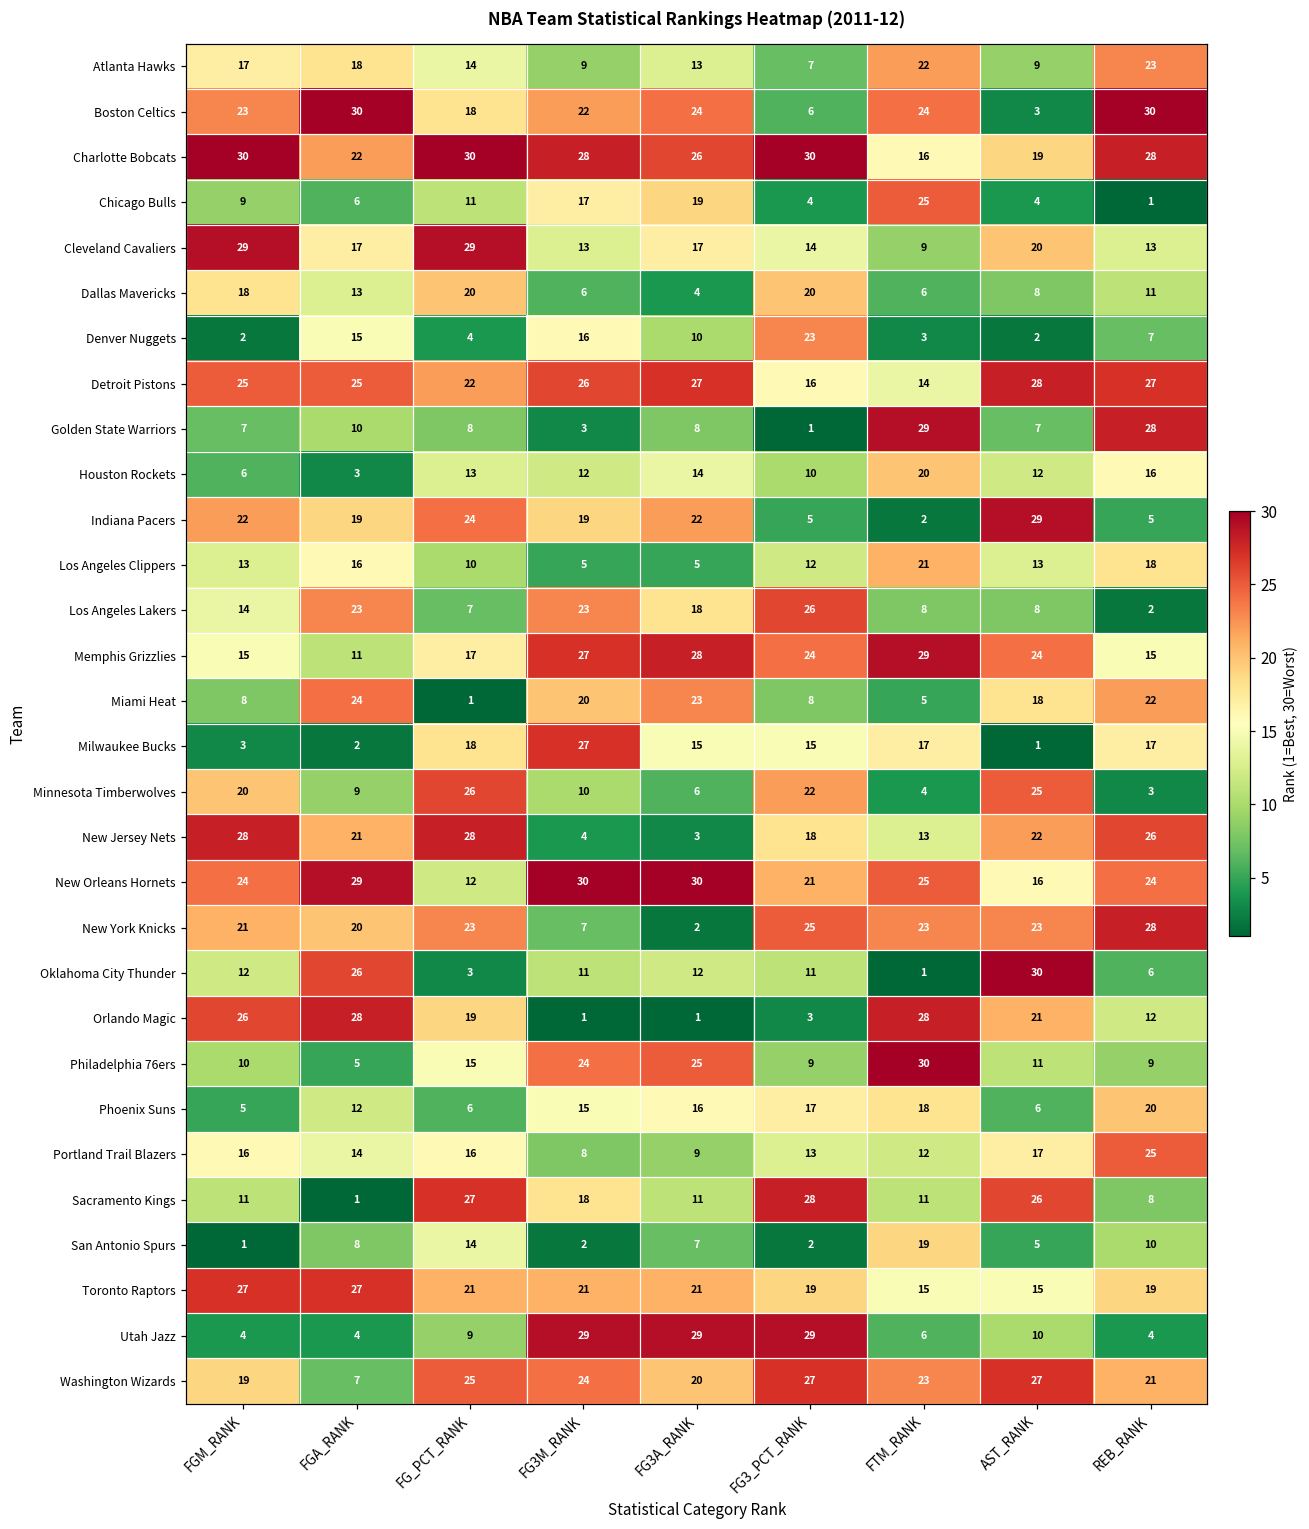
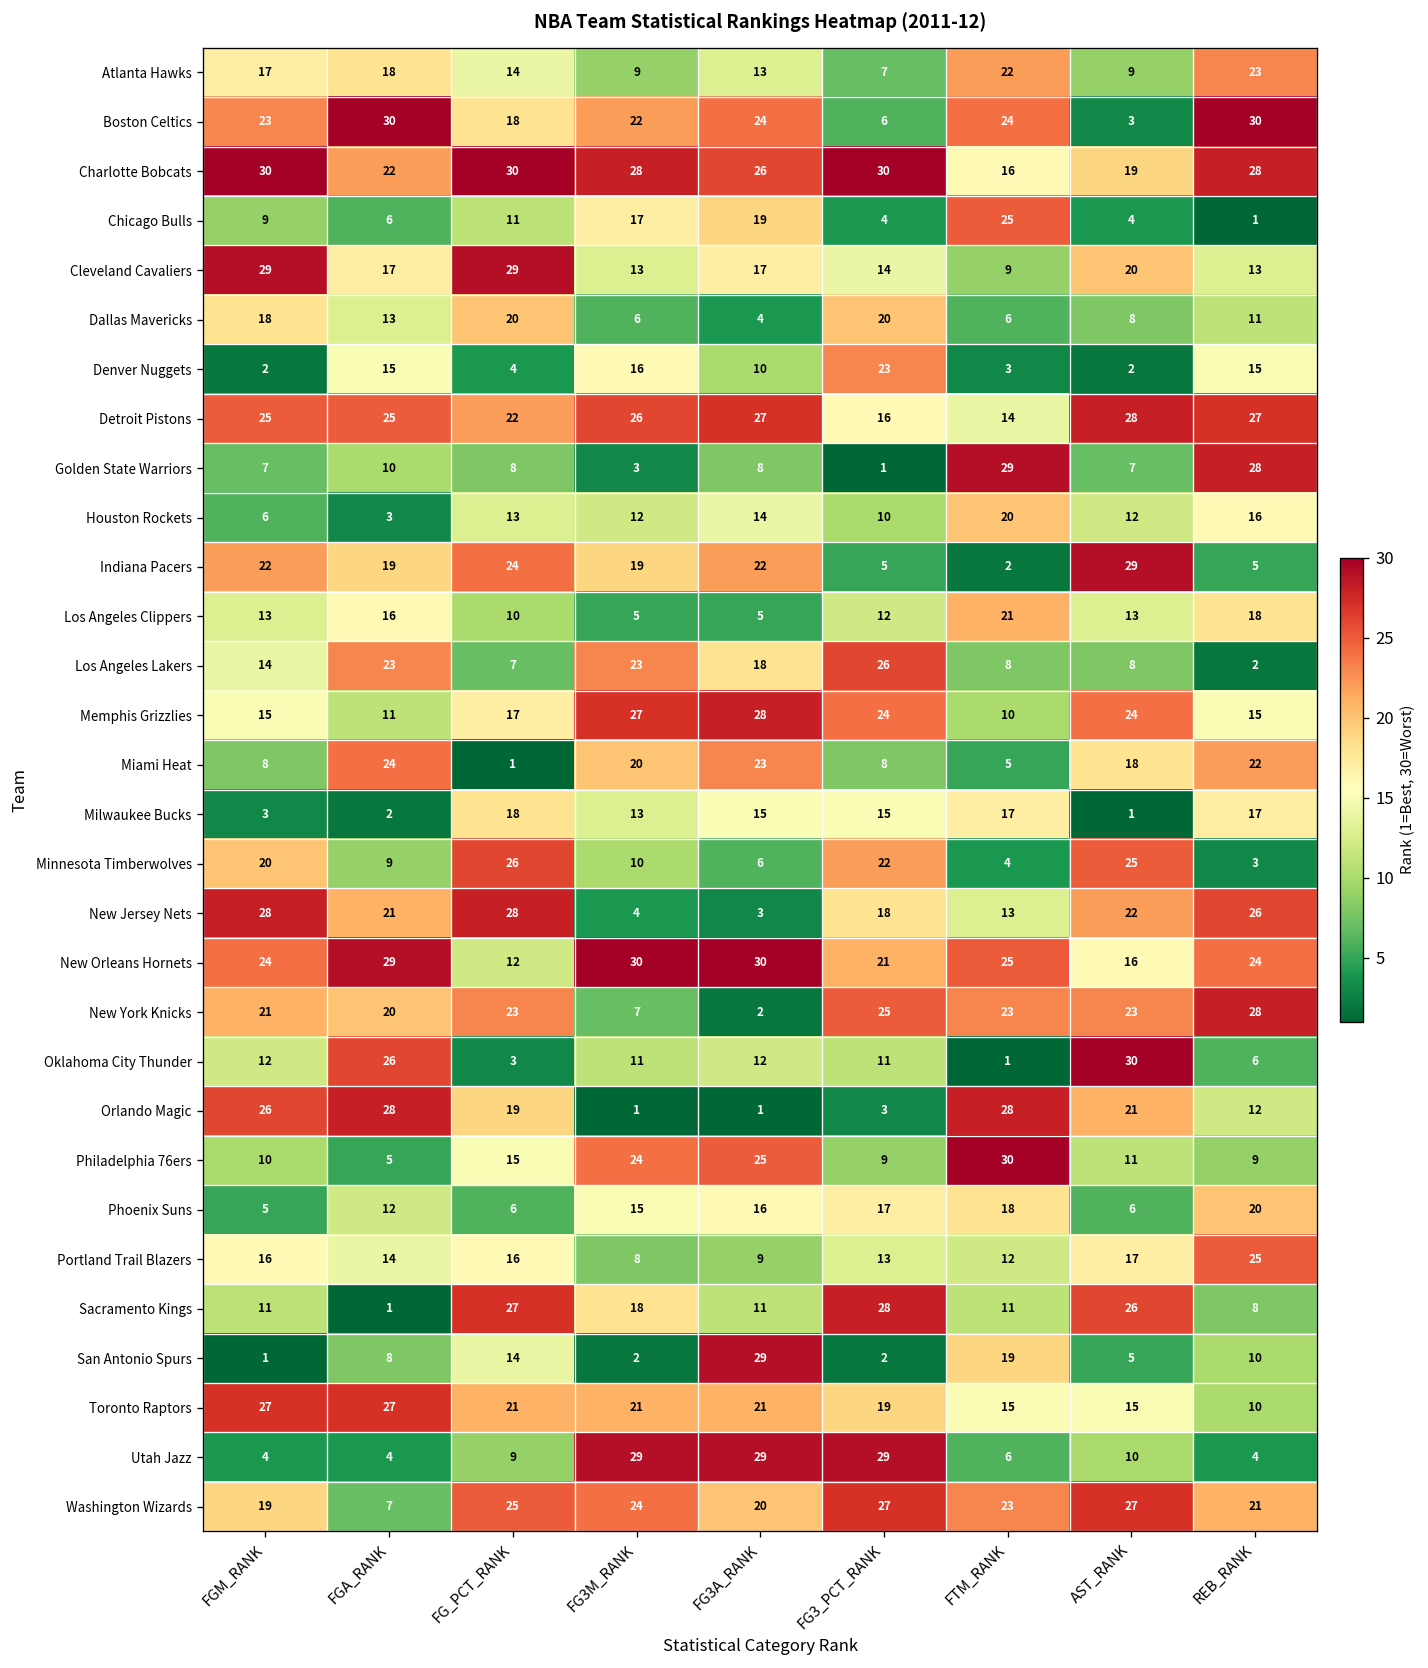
Denver Nuggets, REB_RANK: 7 -> 15
Memphis Grizzlies, FTM_RANK: 29 -> 10
Milwaukee Bucks, FG3M_RANK: 27 -> 13
San Antonio Spurs, FG3A_RANK: 7 -> 29
Toronto Raptors, REB_RANK: 19 -> 10
